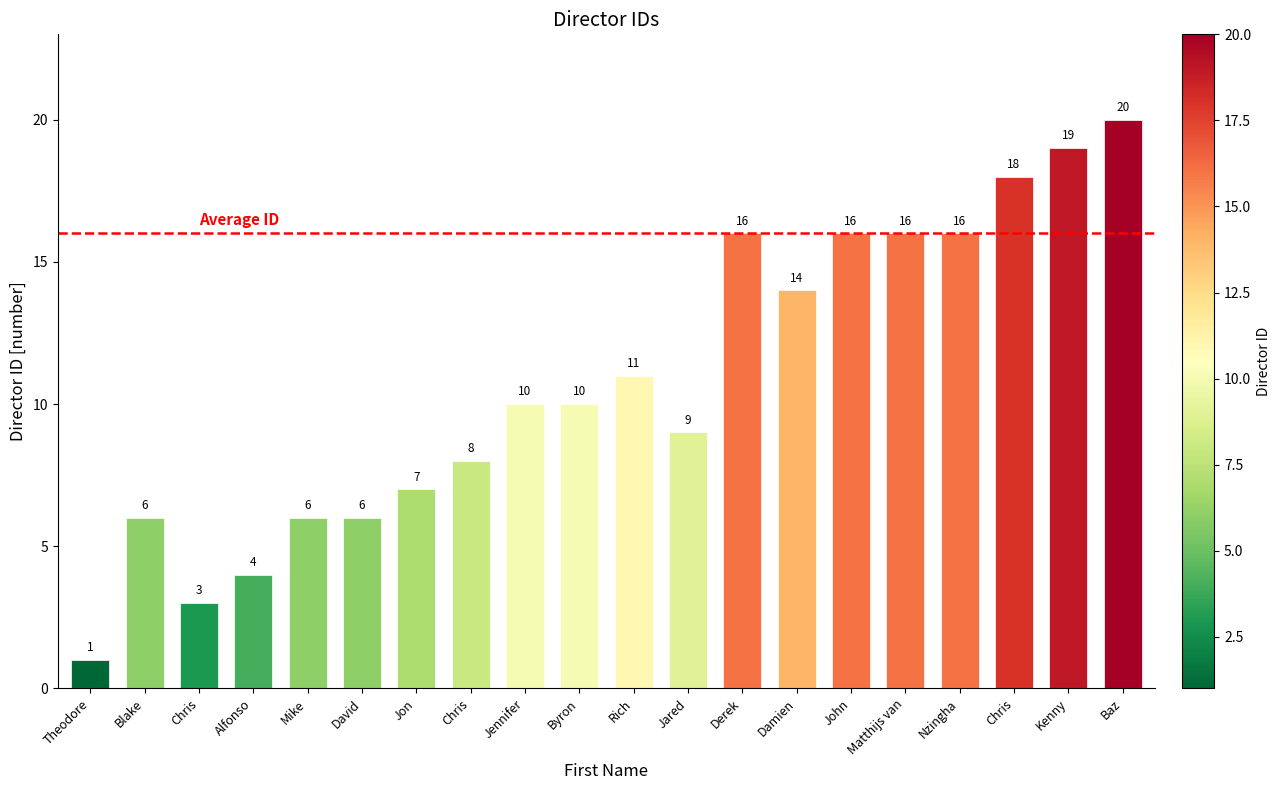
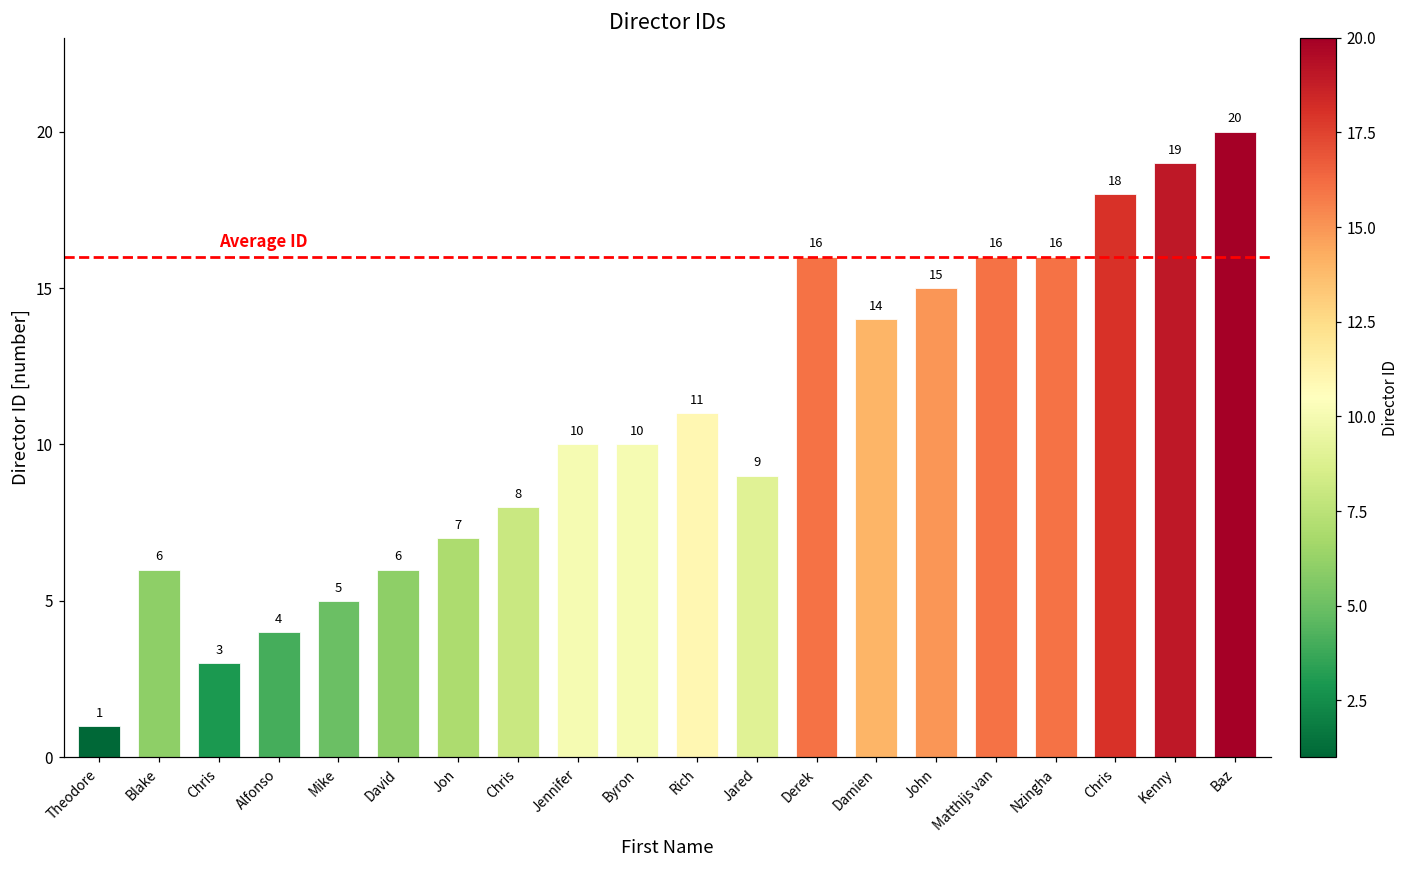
Mike: 6 -> 5
John: 16 -> 15
